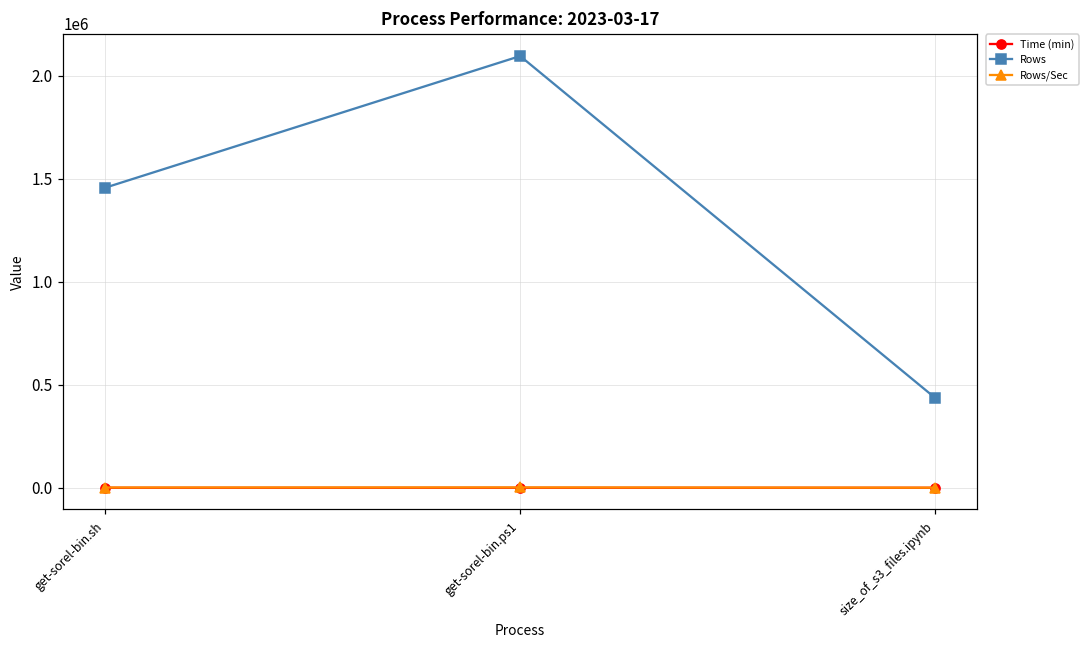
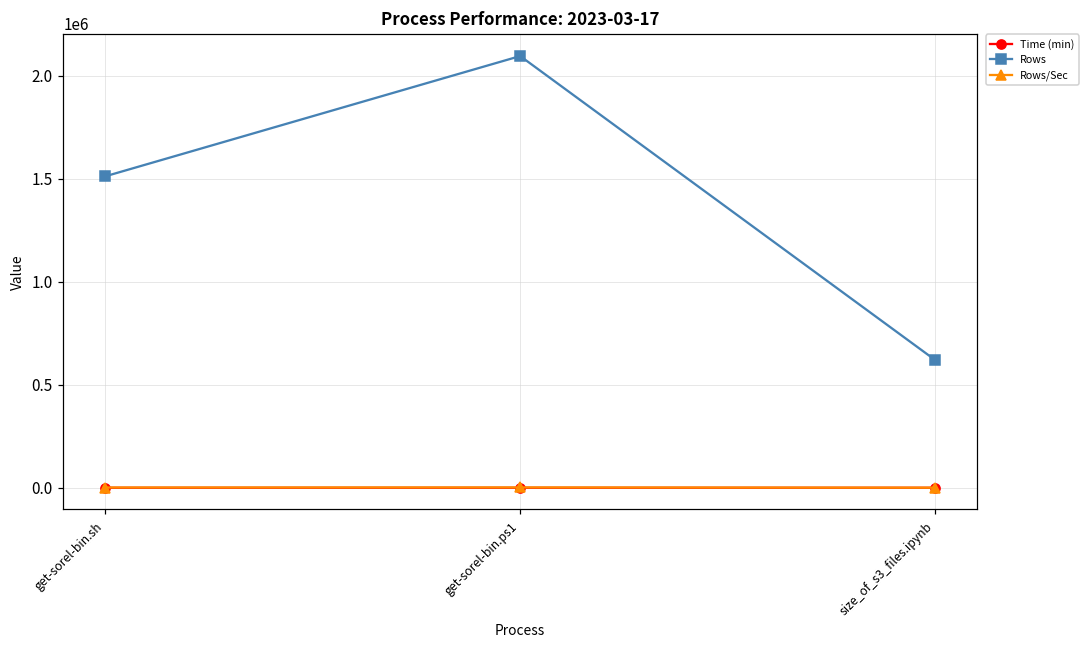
Rows, get-sorel-bin.sh: 1460000 -> 1510000
Rows, size_of_s3_files.ipynb: 430000 -> 620000
